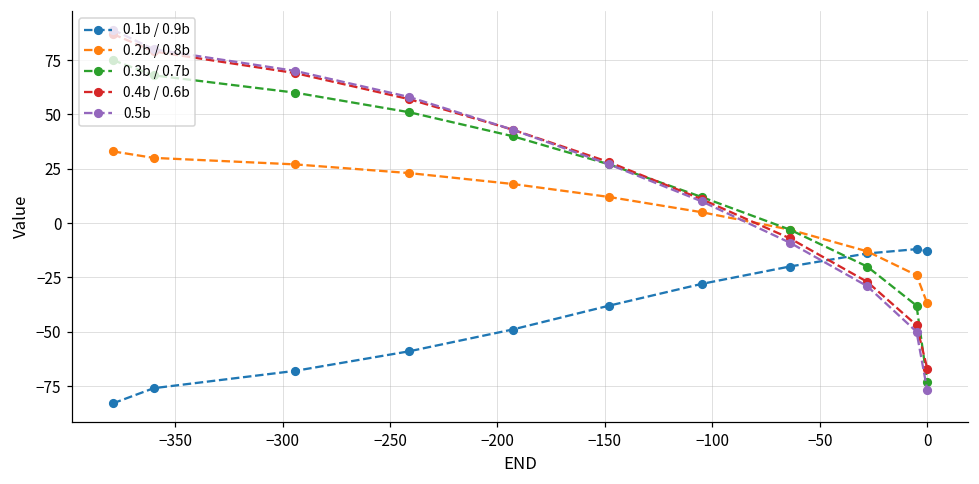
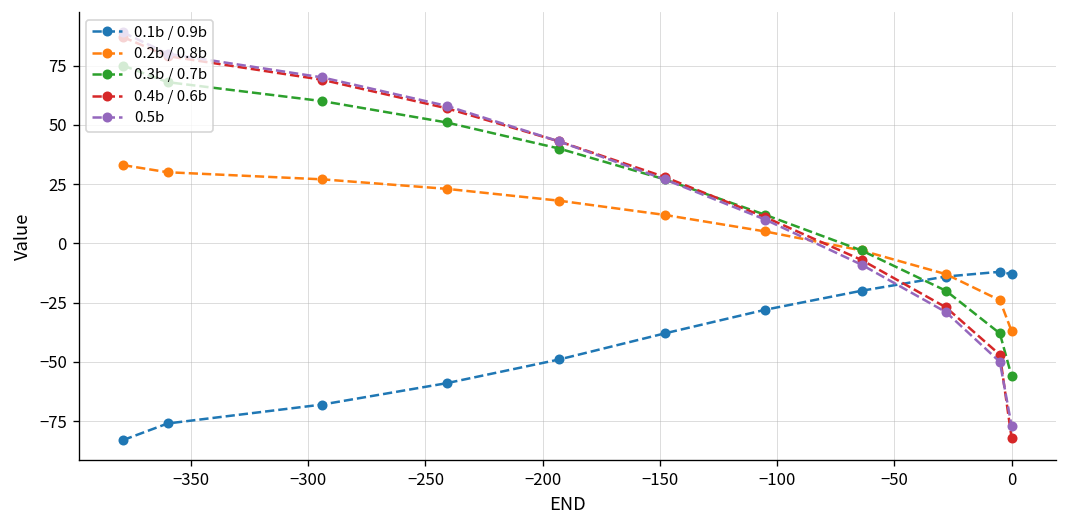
0.3b / 0.7b, 0: -73 -> -56
0.4b / 0.6b, 0: -67 -> -82
